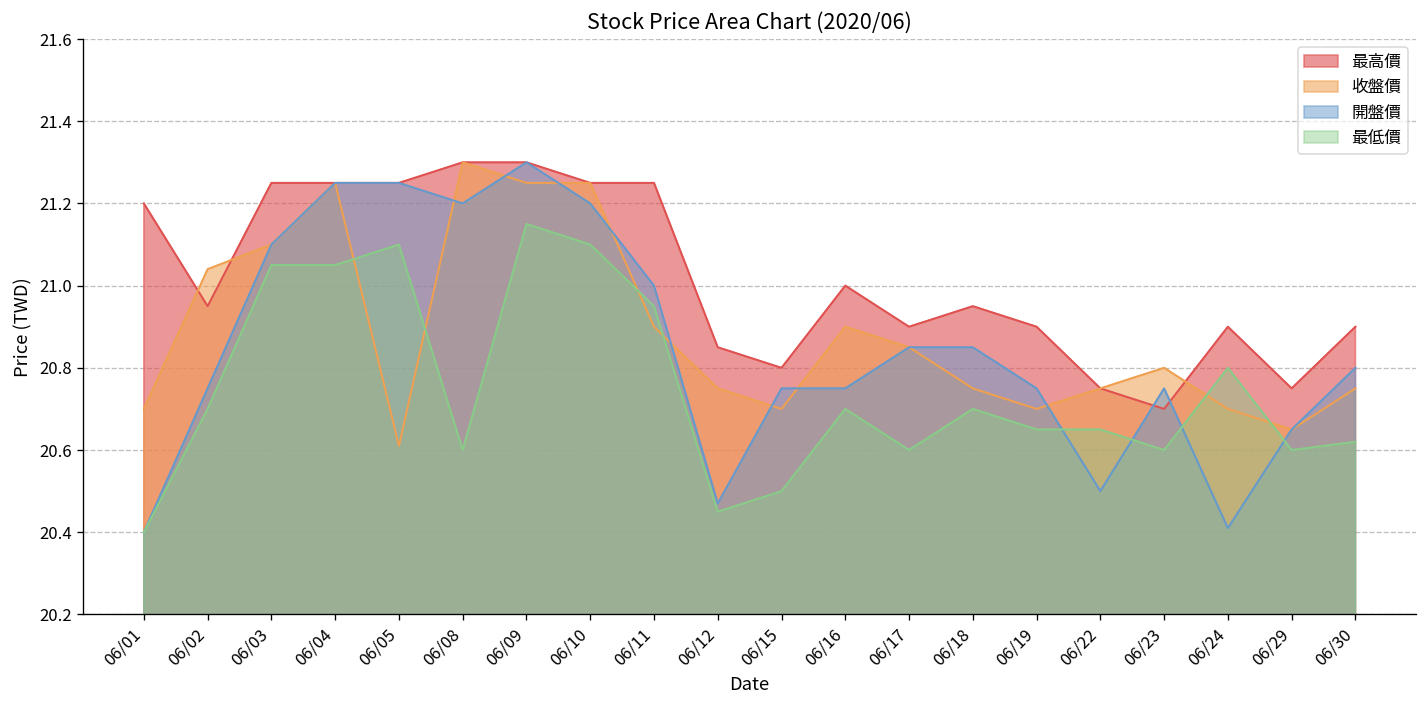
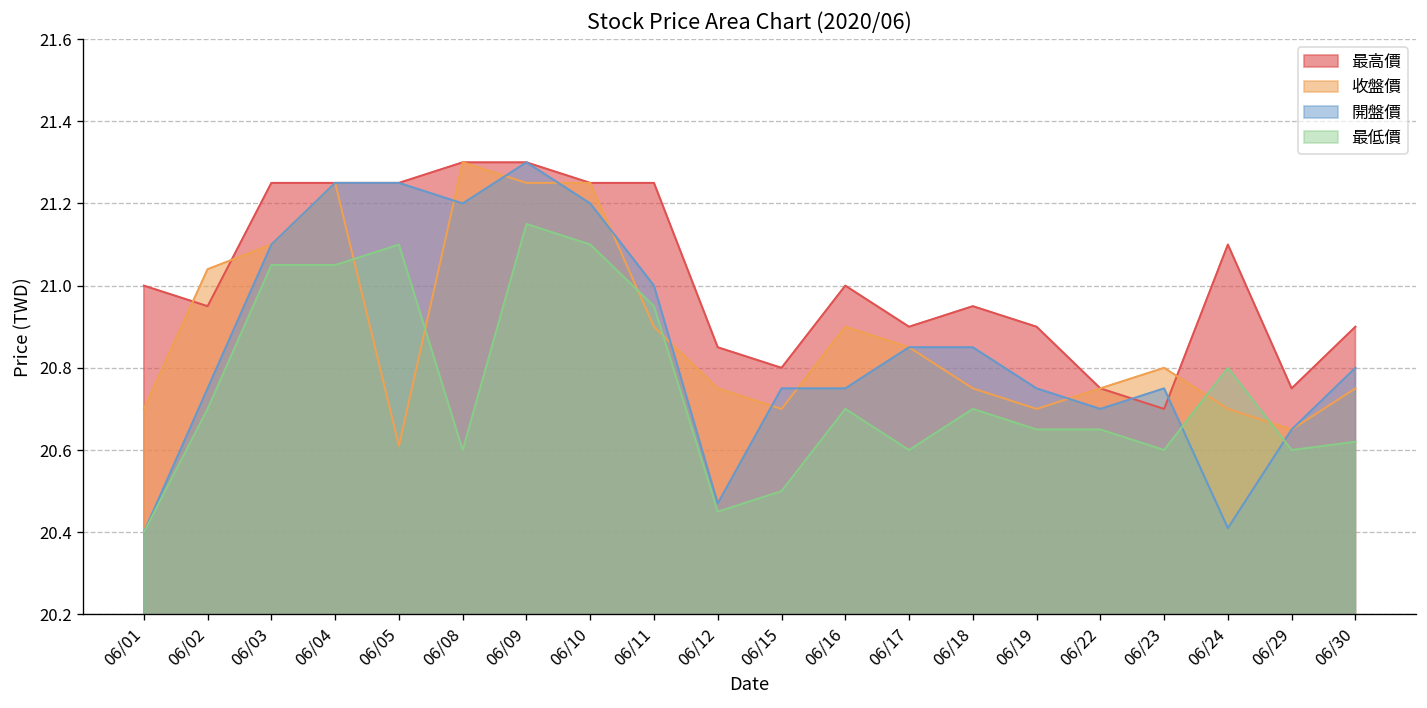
最高價, 06/01: 21.2 -> 21.0
開盤價, 06/22: 20.5 -> 20.7
最高價, 06/24: 20.9 -> 21.1
